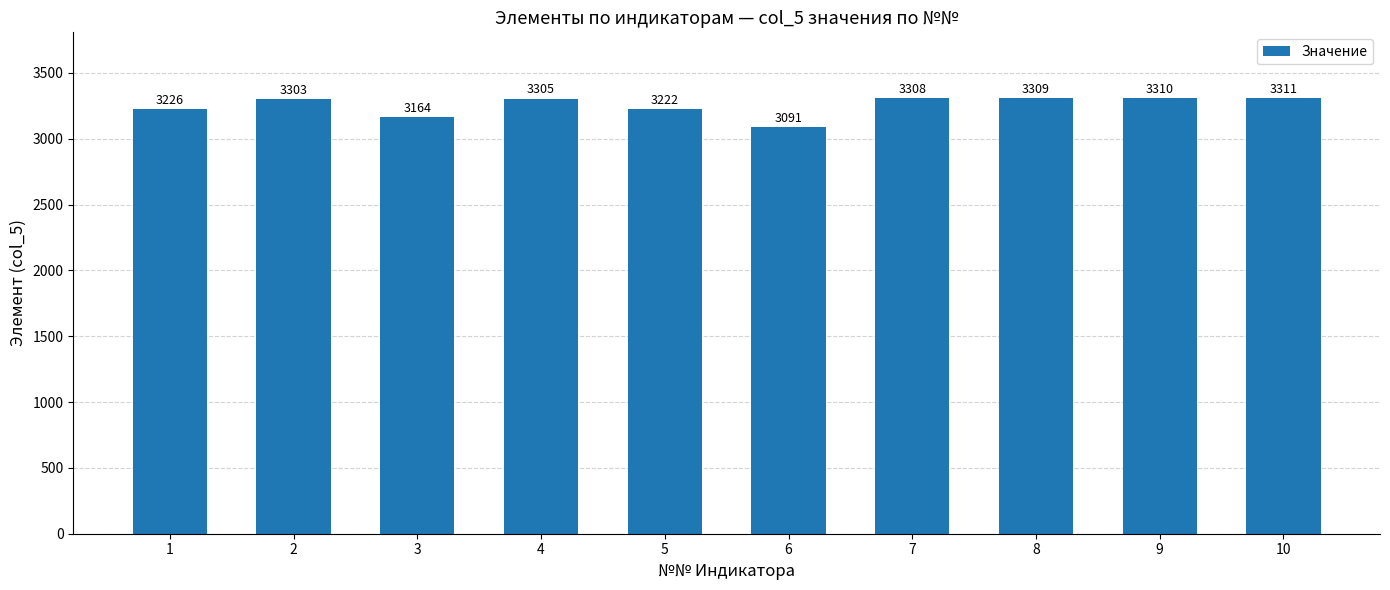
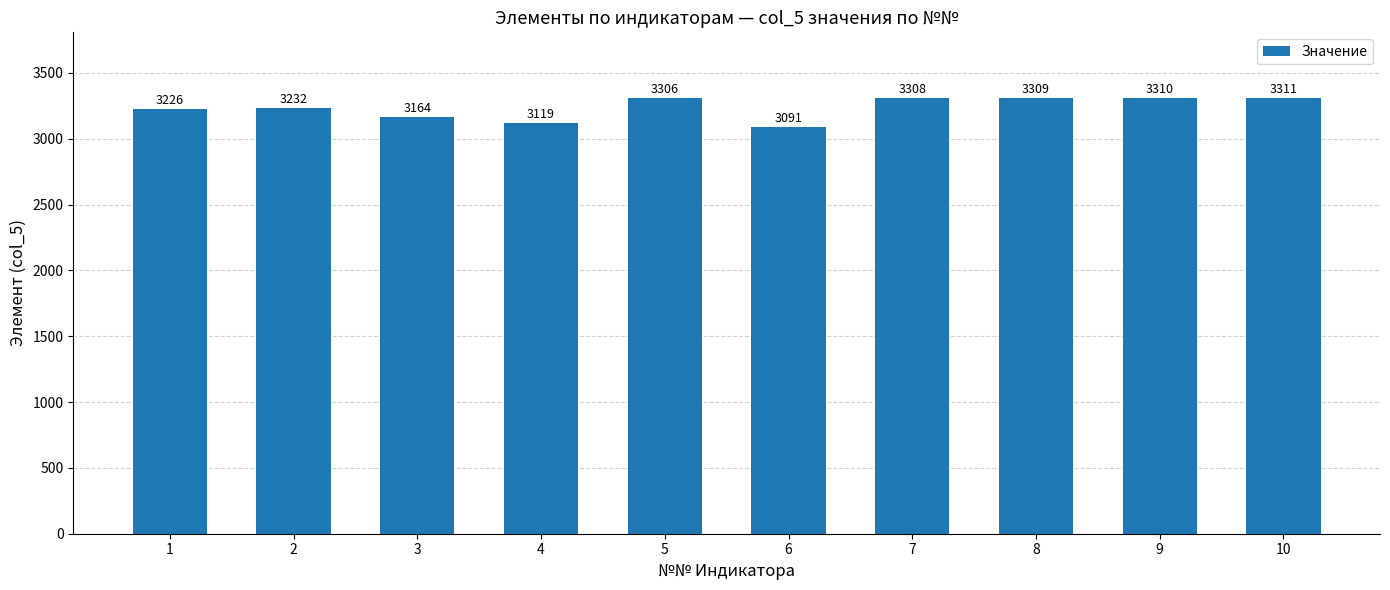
2: 3303 -> 3232
4: 3305 -> 3119
5: 3222 -> 3306
